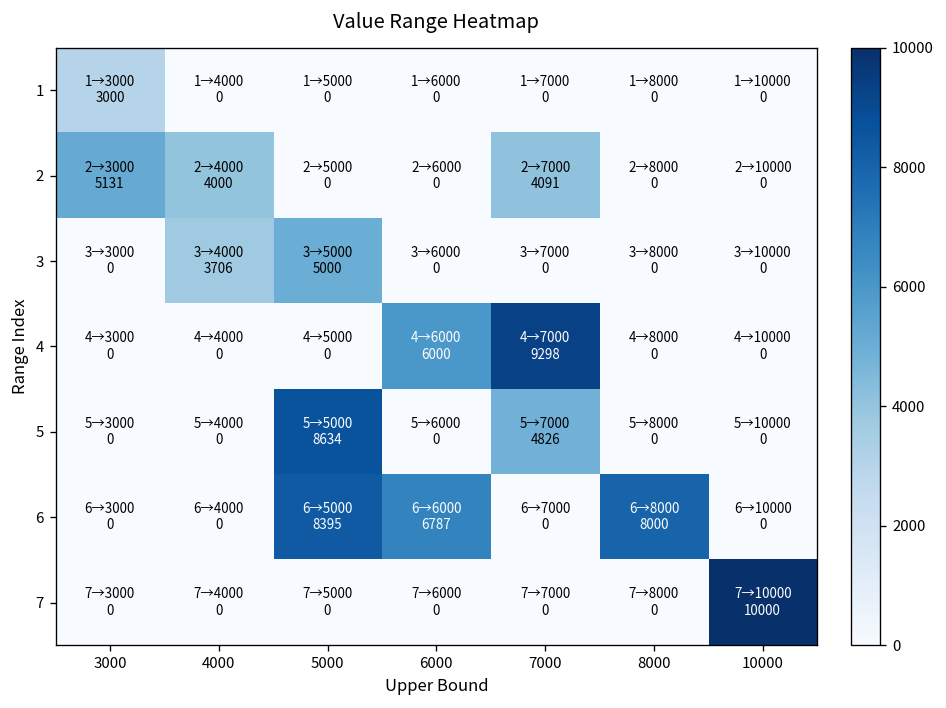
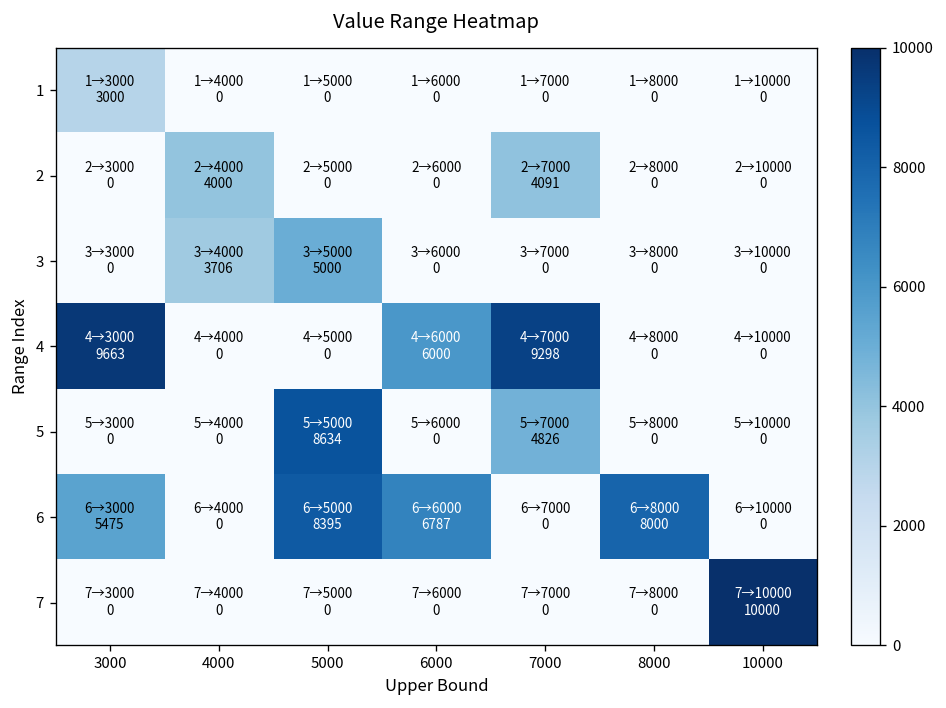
2, 3000: 5131 -> 0
4, 3000: 0 -> 9663
6, 3000: 0 -> 5475
